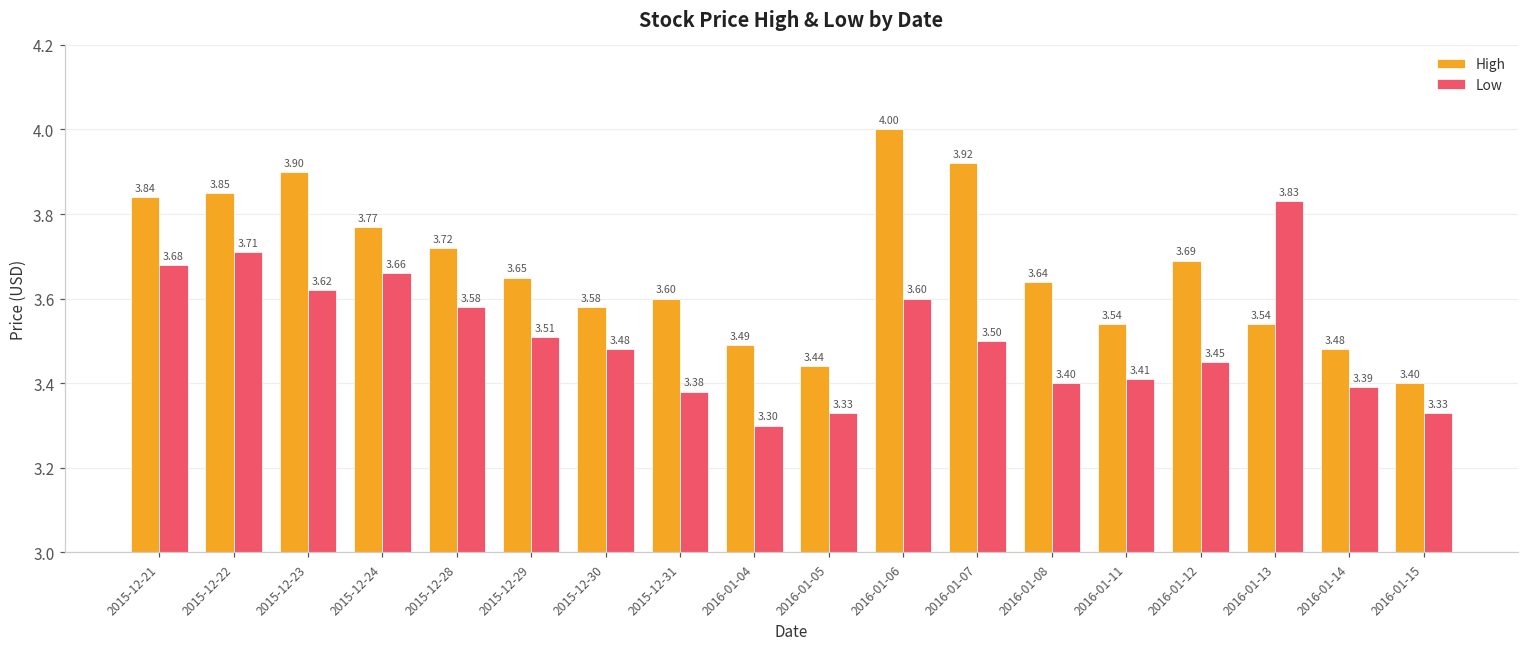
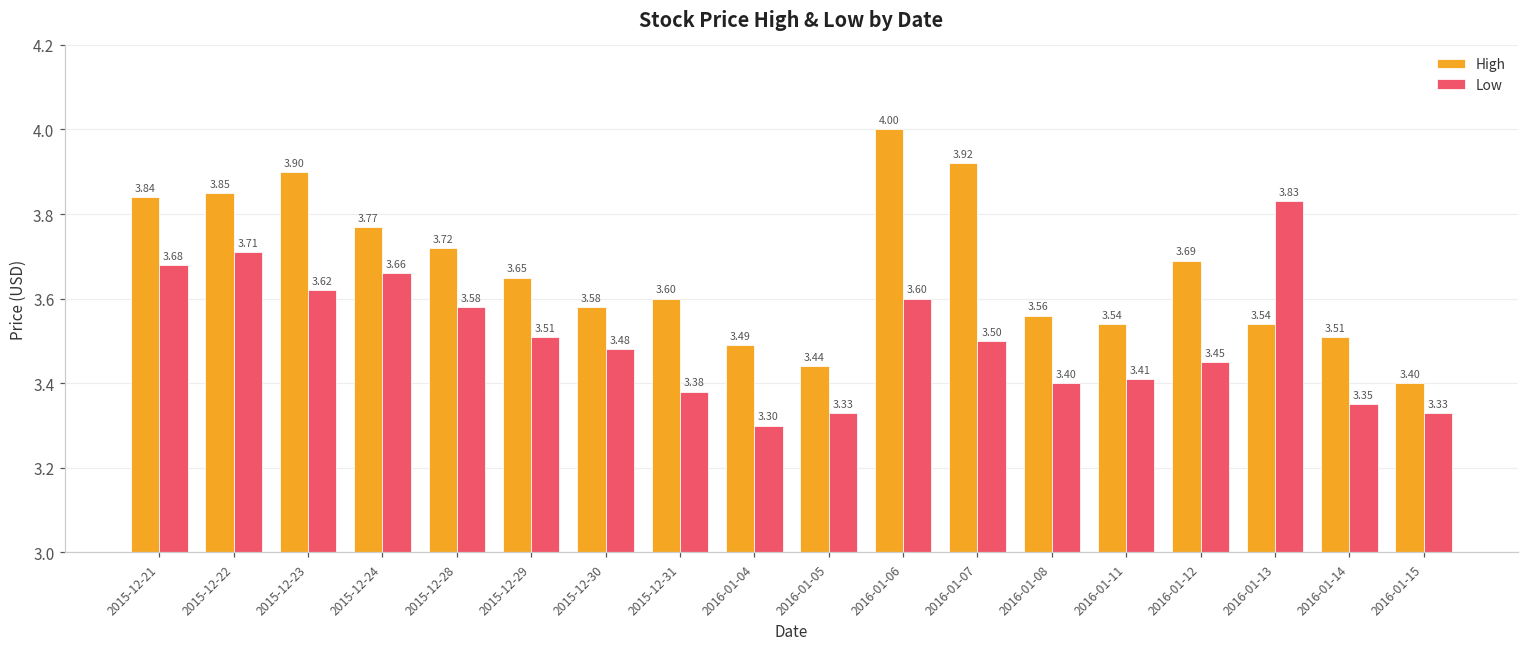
High, 2016-01-08: 3.64 -> 3.56
High, 2016-01-14: 3.48 -> 3.51
Low, 2016-01-14: 3.39 -> 3.35
